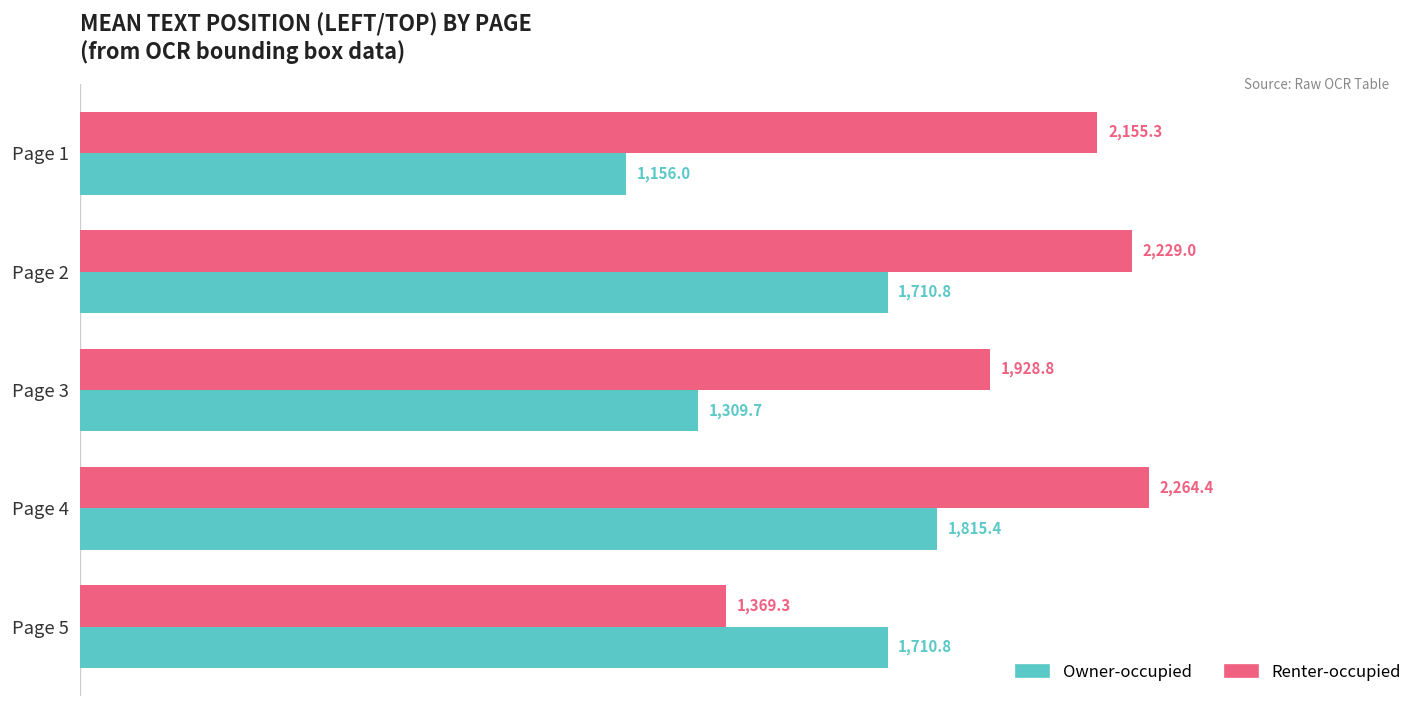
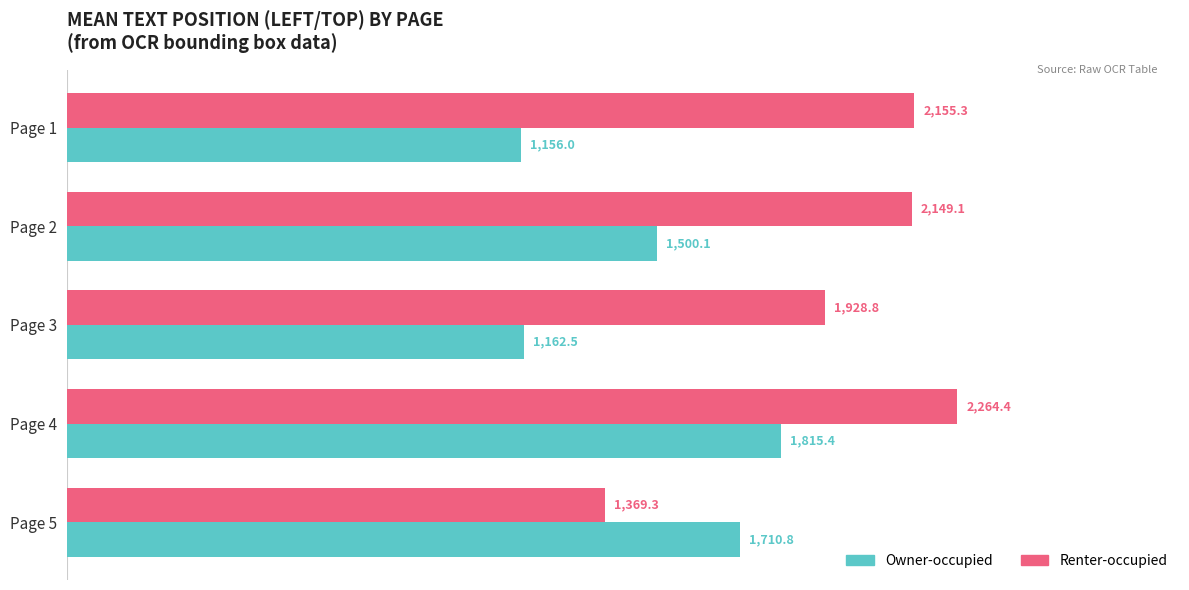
Renter-occupied, Page 2: 2,229.0 -> 2,149.1
Owner-occupied, Page 2: 1,710.8 -> 1,500.1
Owner-occupied, Page 3: 1,309.7 -> 1,162.5
